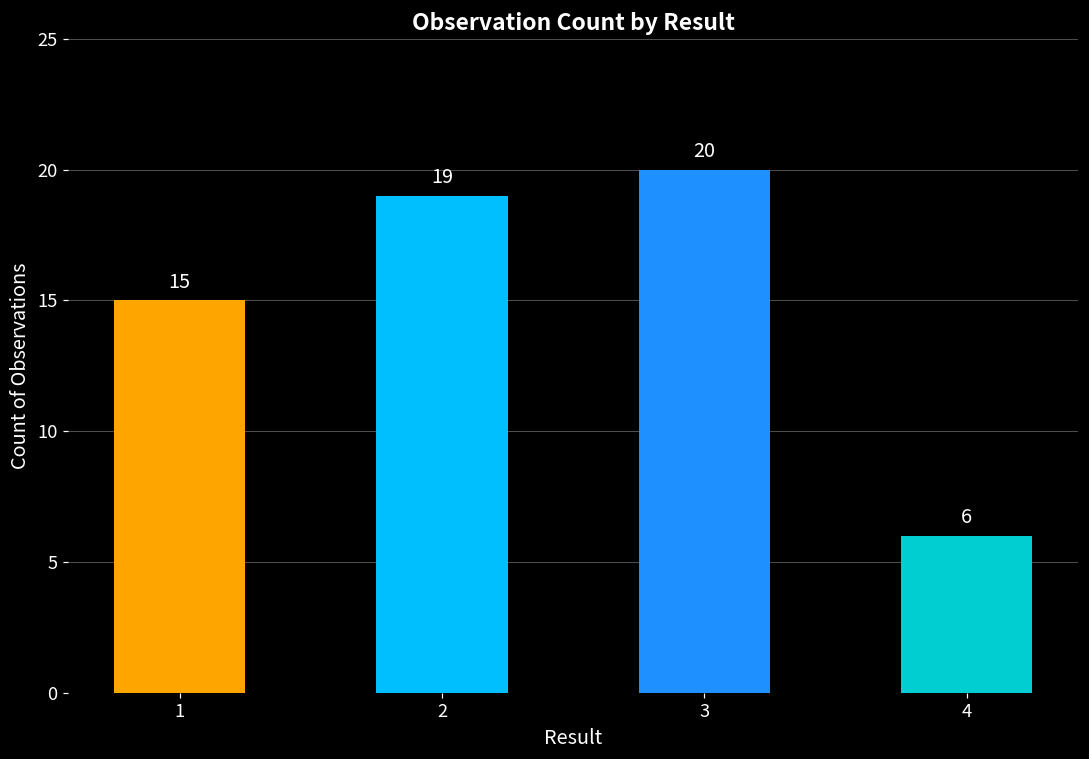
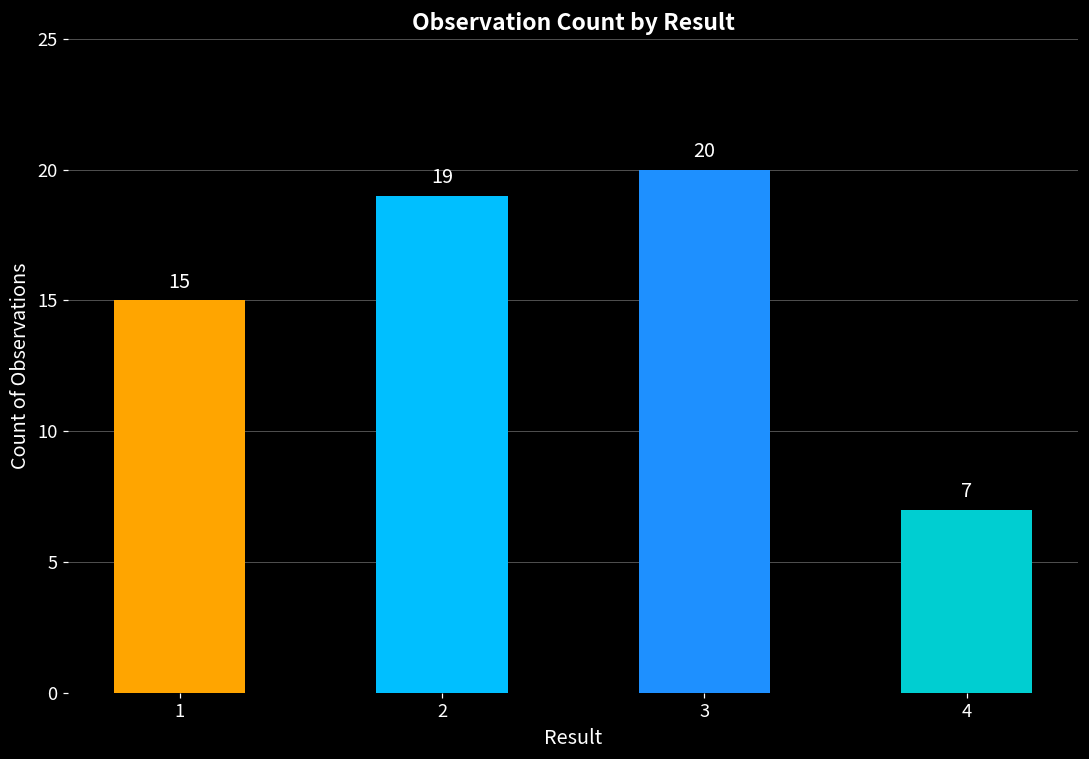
4: 6 -> 7
